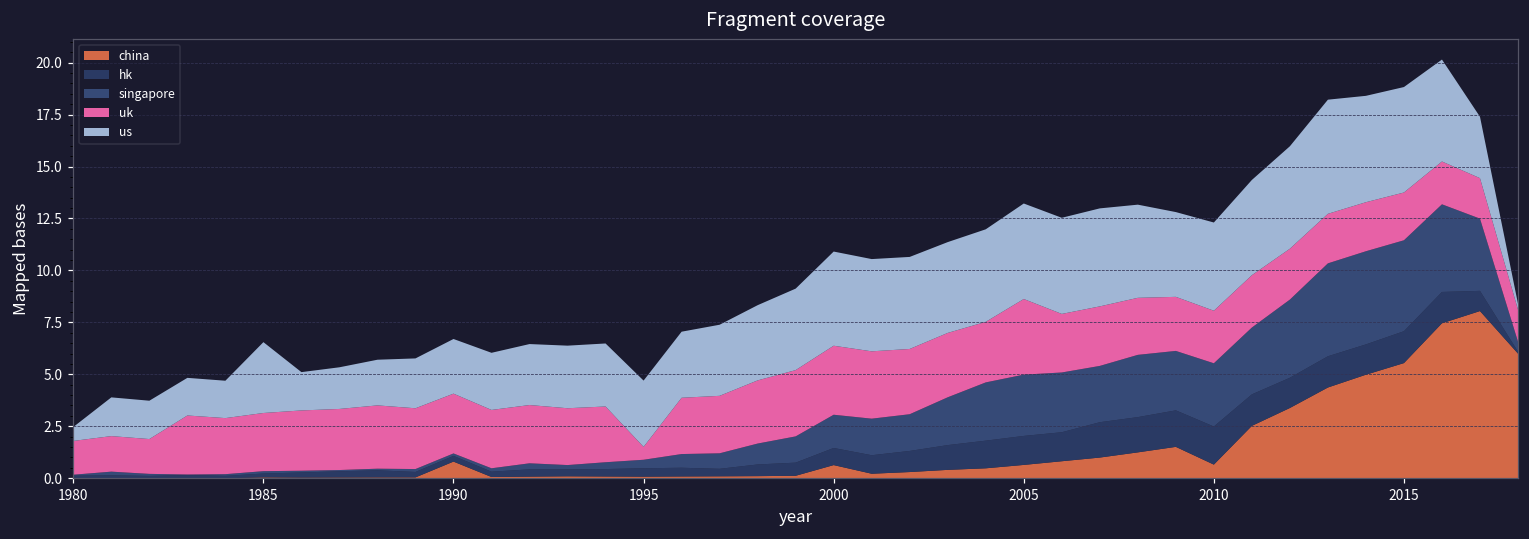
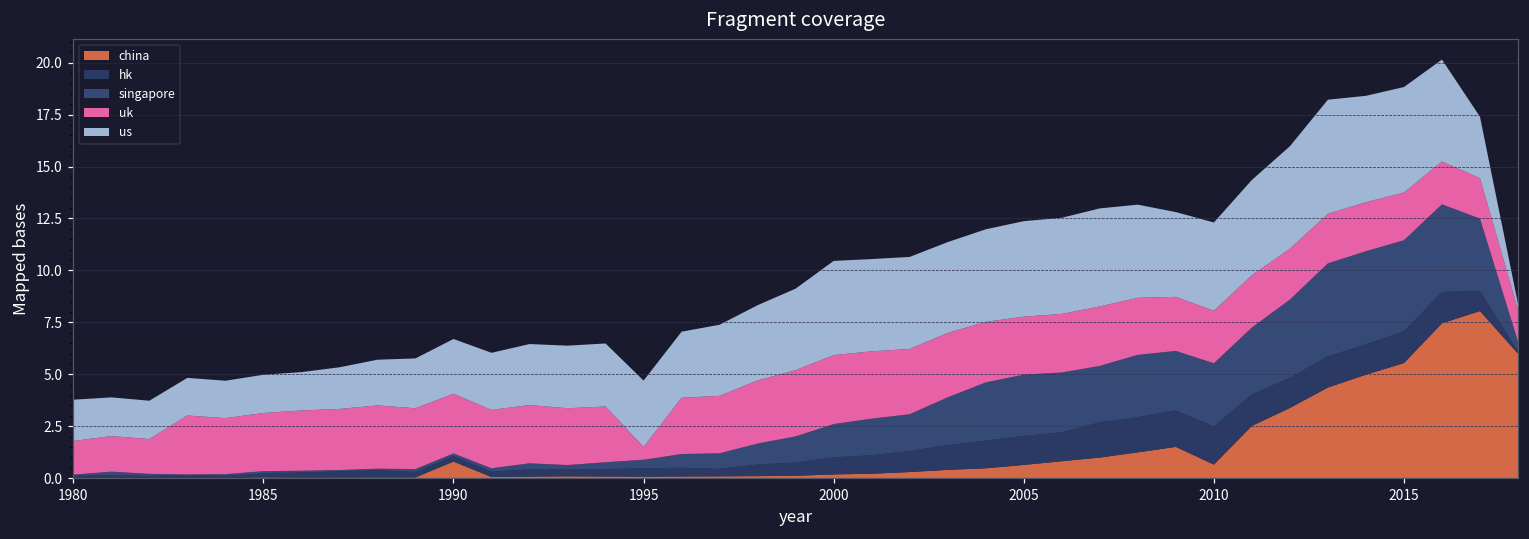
us, 1980: 0.7 -> 2.0
us, 1985: 3.4 -> 1.8
china, 2000: 0.6 -> 0.2
uk, 2005: 3.6 -> 2.8
